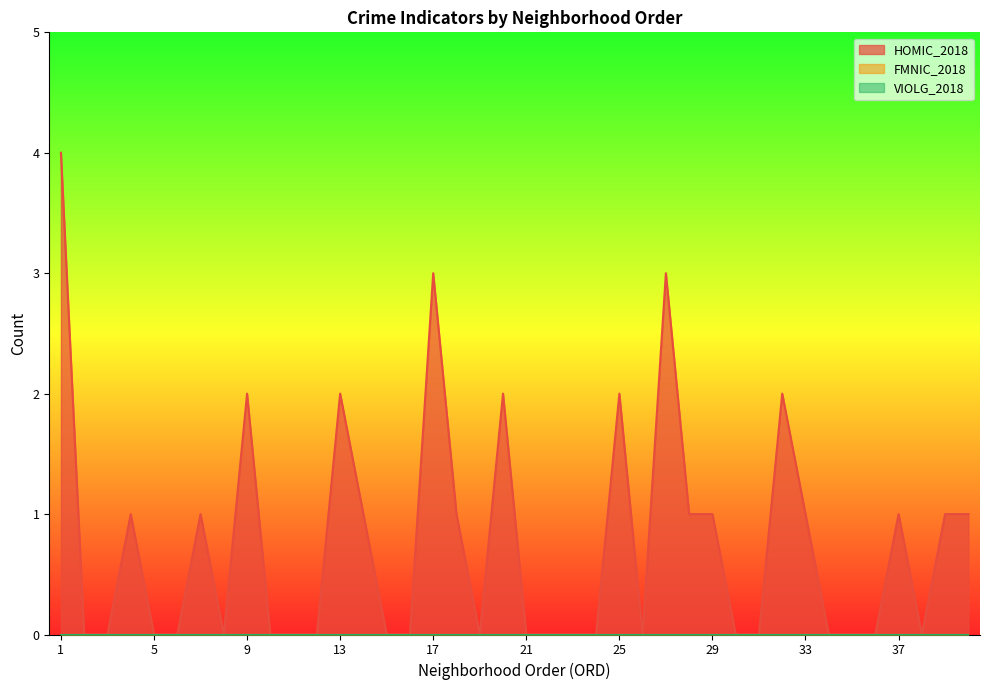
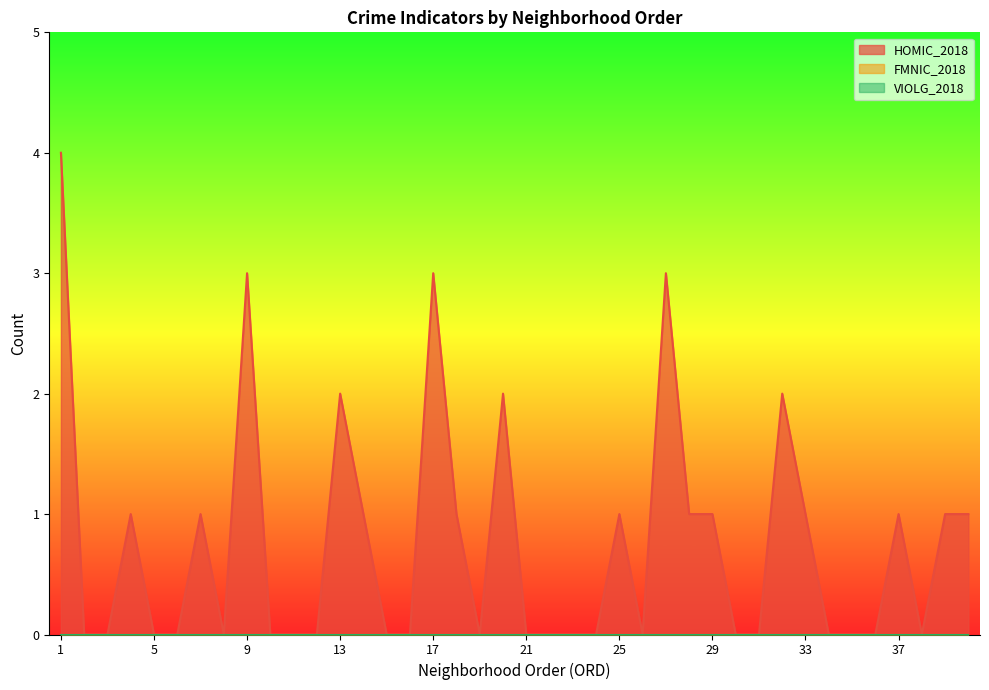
HOMIC_2018, 9: 2 -> 3
HOMIC_2018, 25: 2 -> 1
